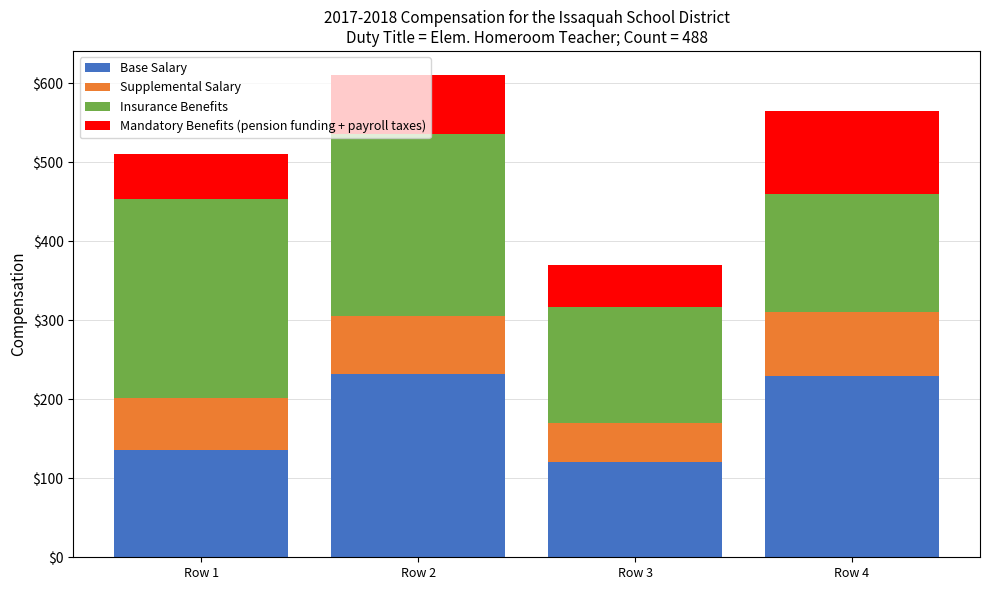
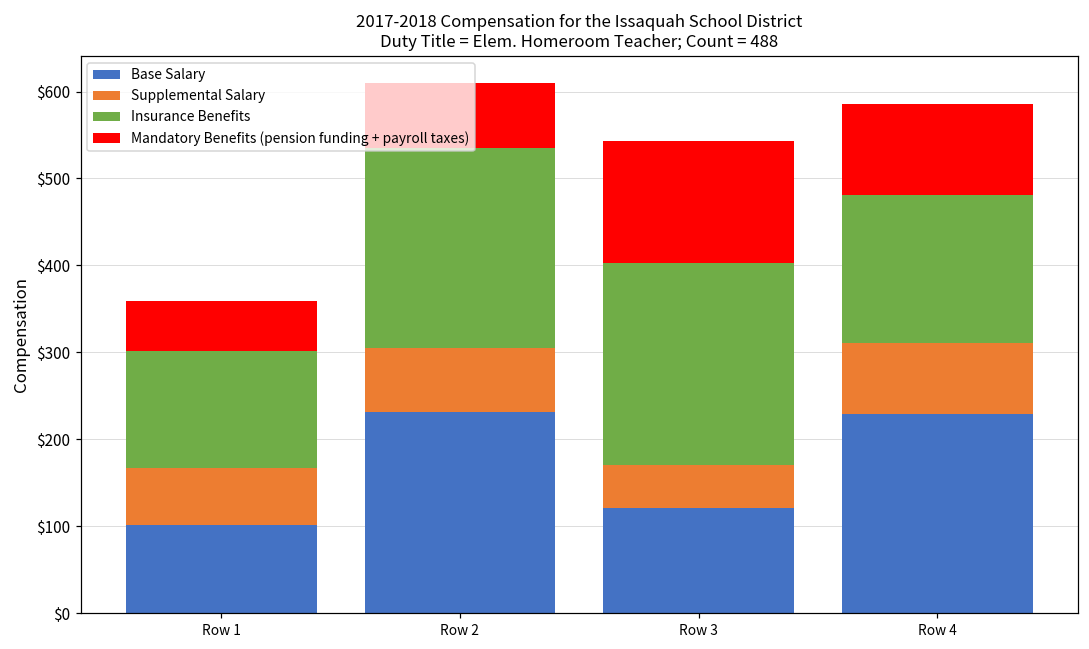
Base Salary, Row 1: $140 -> $100
Insurance Benefits, Row 1: $250 -> $140
Insurance Benefits, Row 3: $150 -> $230
Mandatory Benefits (pension funding + payroll taxes), Row 3: $50 -> $140
Insurance Benefits, Row 4: $150 -> $170
